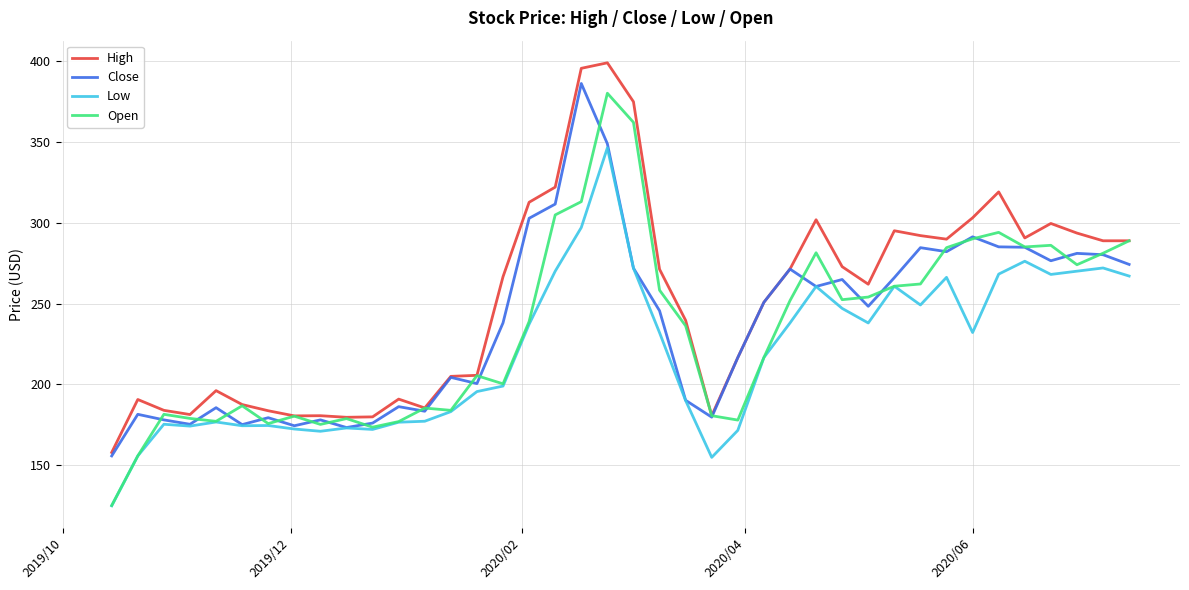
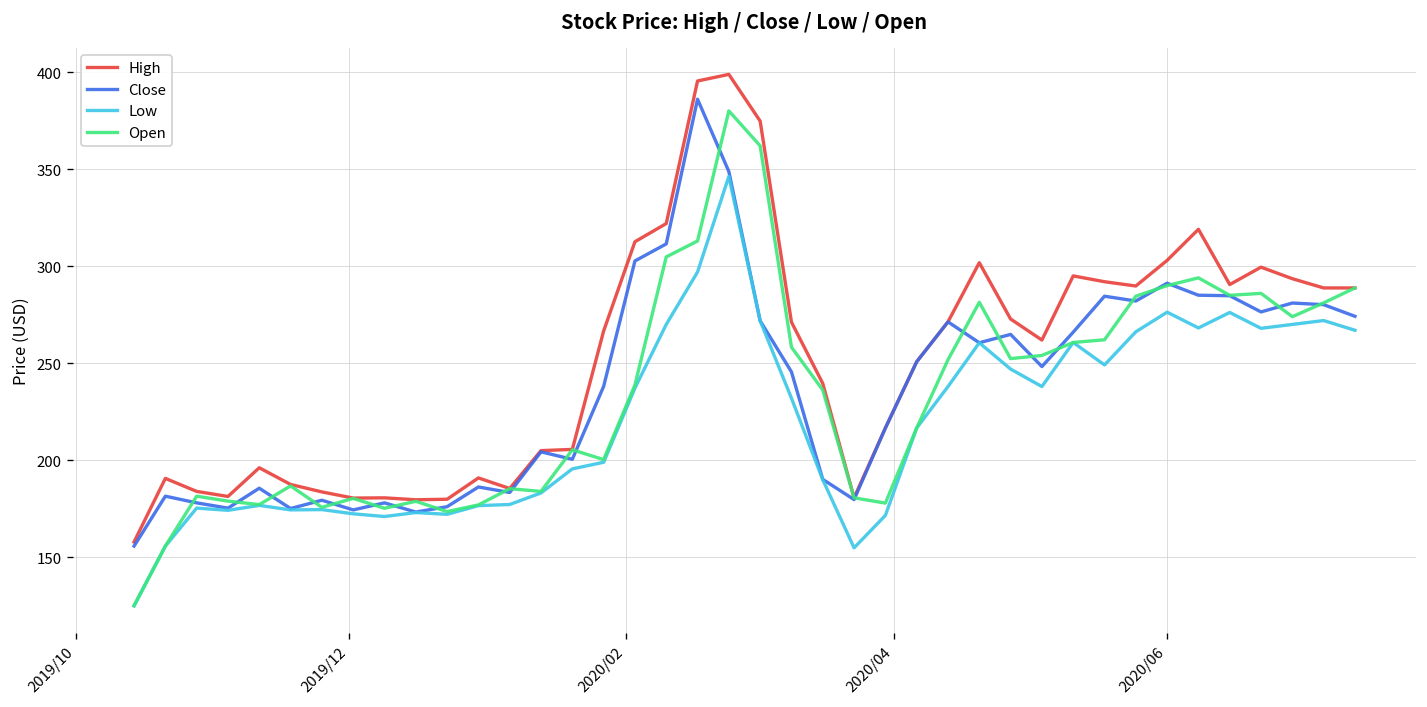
Low, 2020/06: 232 -> 276
